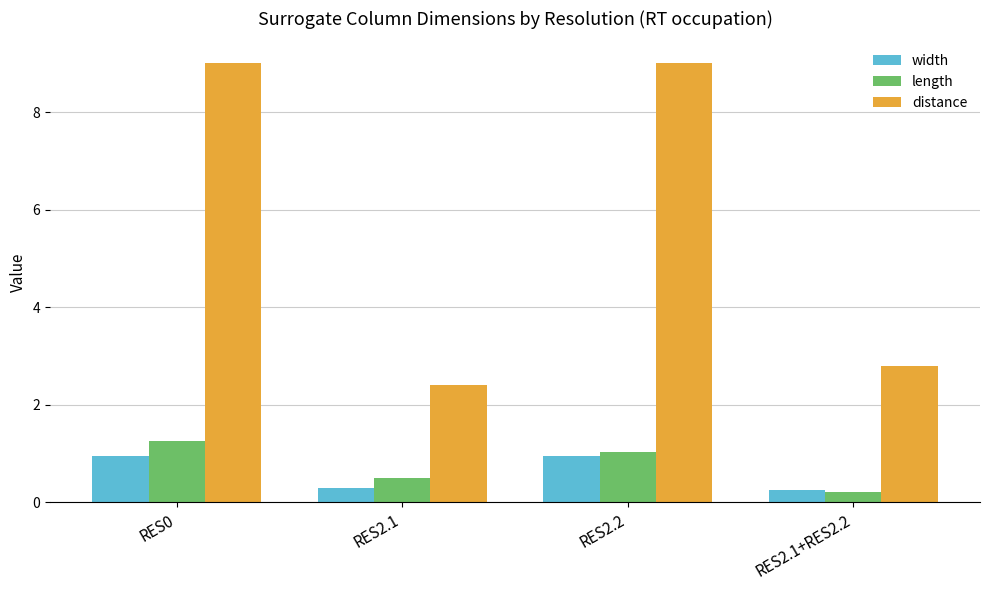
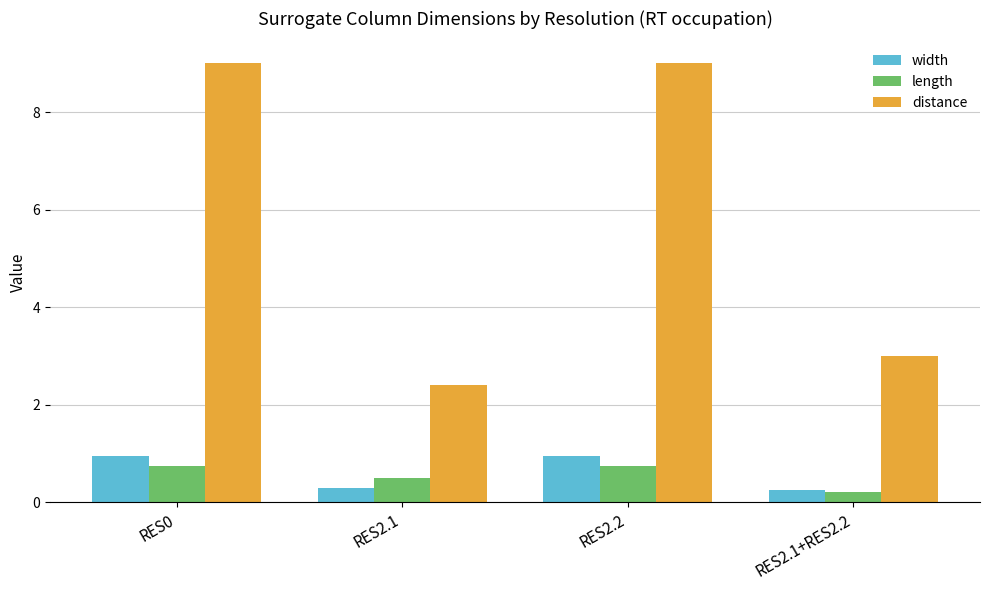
length, RES0: 1.3 -> 0.8
length, RES2.2: 1.0 -> 0.8
distance, RES2.1+RES2.2: 2.8 -> 3.0
